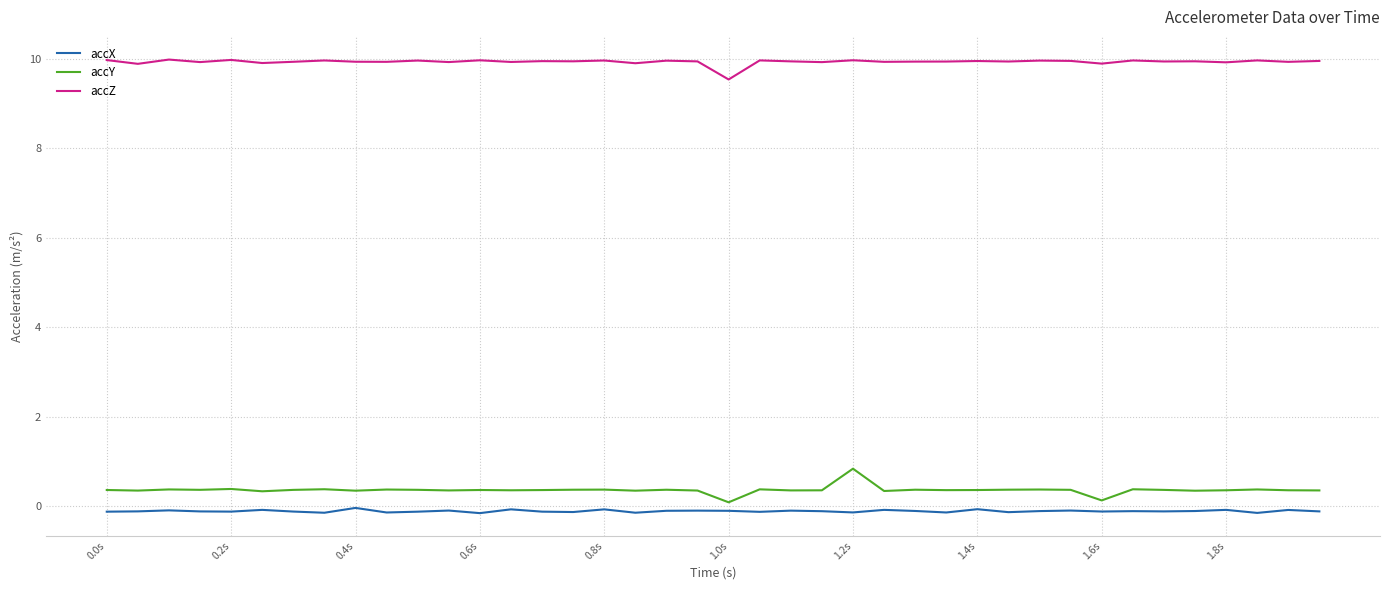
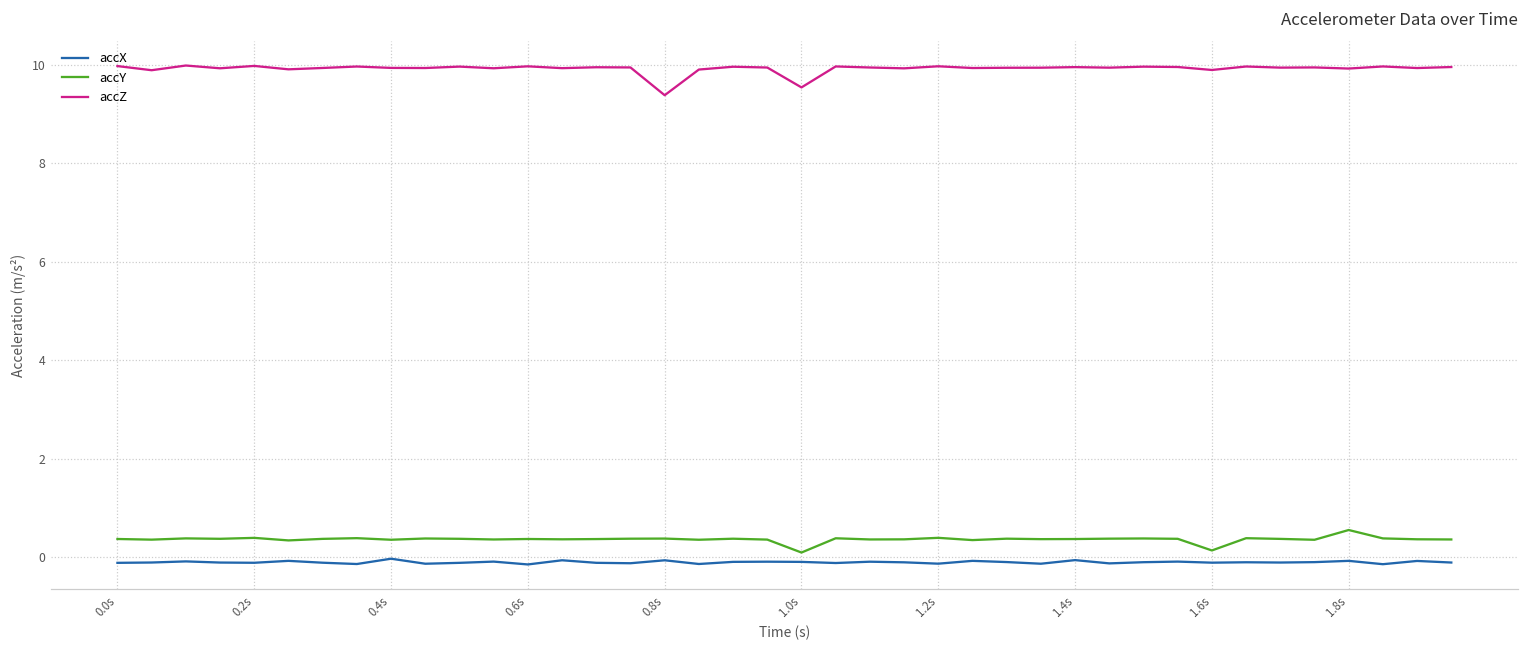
accZ, 0.8s: 10.0 -> 9.4
accY, 1.2s: 0.8 -> 0.4
accY, 1.8s: 0.4 -> 0.5
